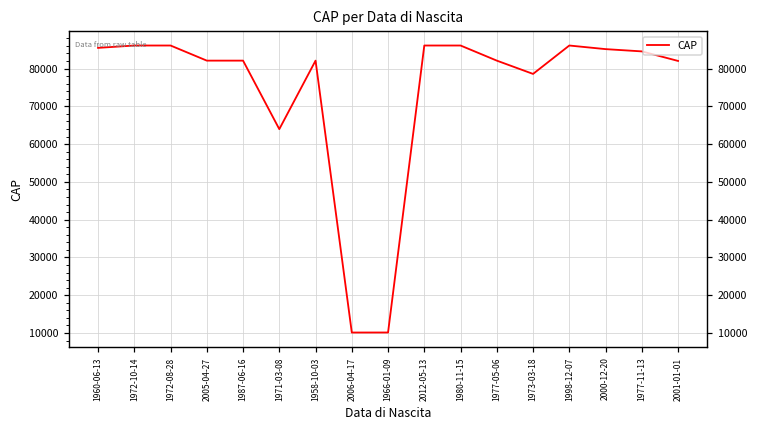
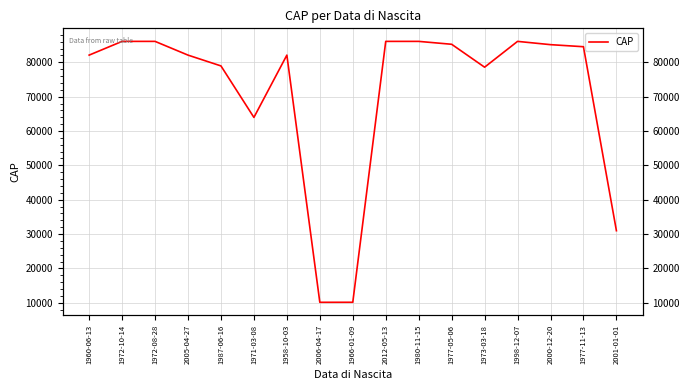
1960-06-13: 85000 -> 82000
1987-06-16: 82000 -> 79000
1977-05-06: 82000 -> 85000
2001-01-01: 82000 -> 31000
